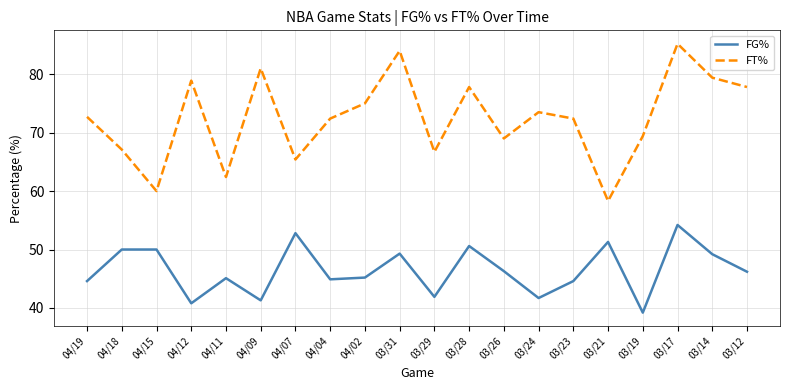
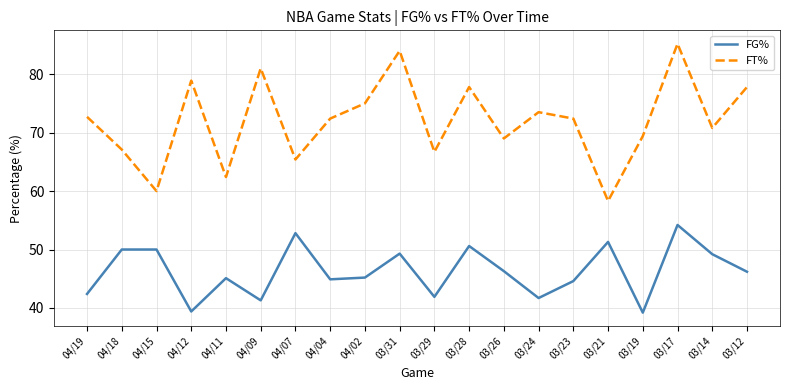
FG%, 04/19: 45 -> 42
FG%, 04/12: 41 -> 39
FT%, 03/14: 79 -> 71
